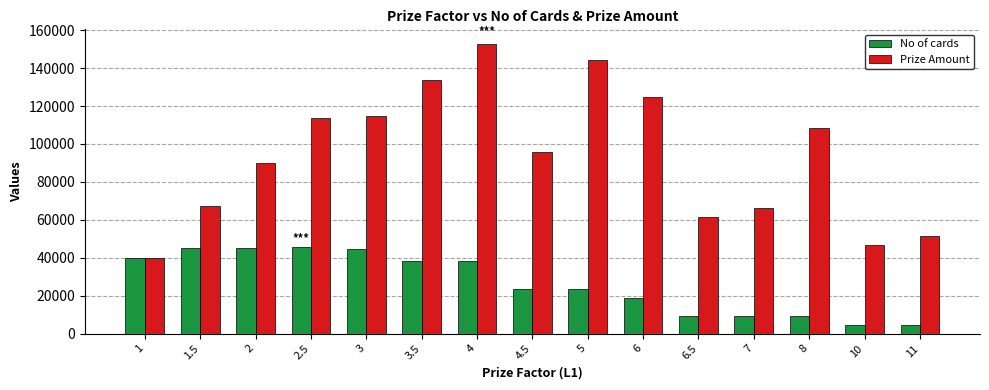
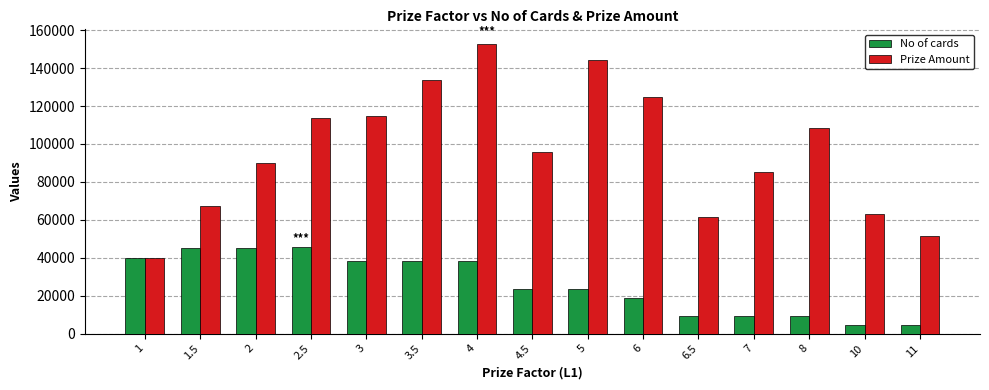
No of cards, 3: 45000 -> 38000
Prize Amount, 7: 67000 -> 85000
Prize Amount, 10: 47000 -> 63000
